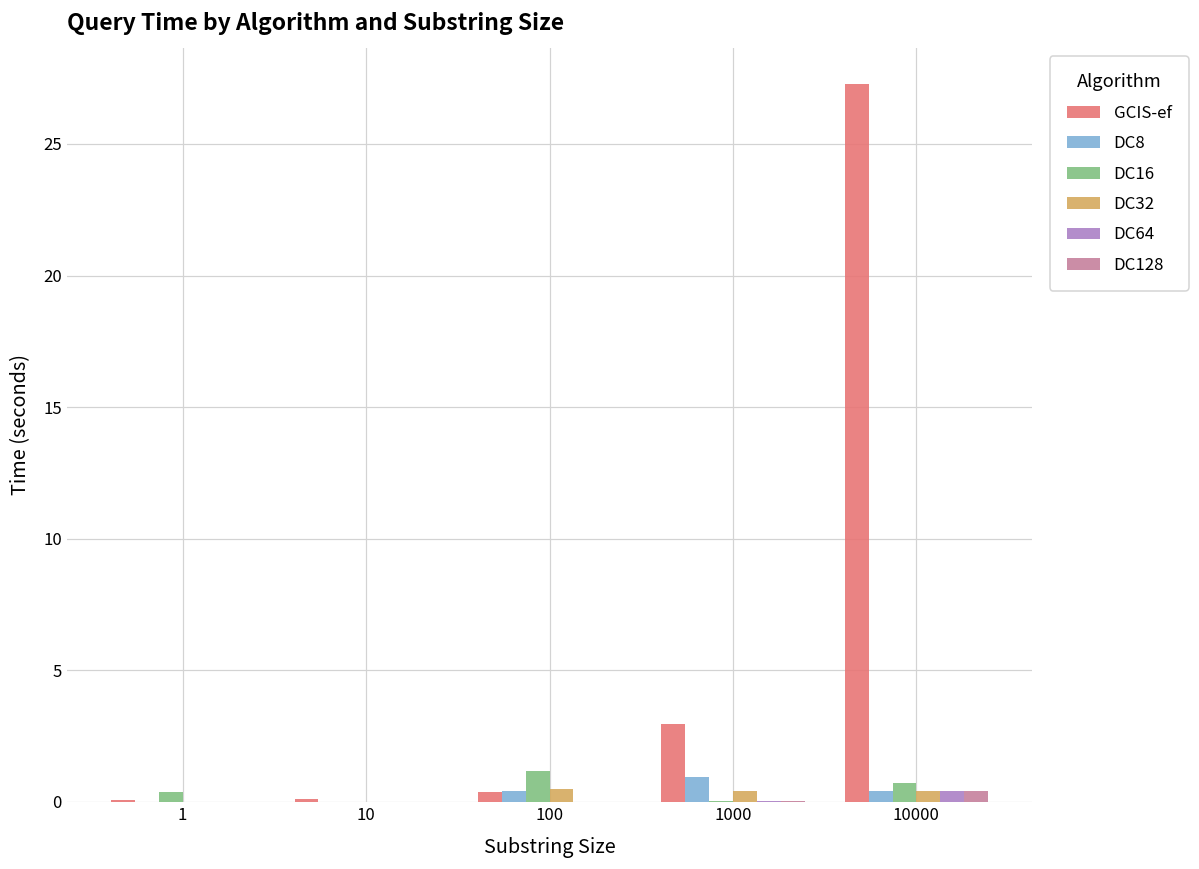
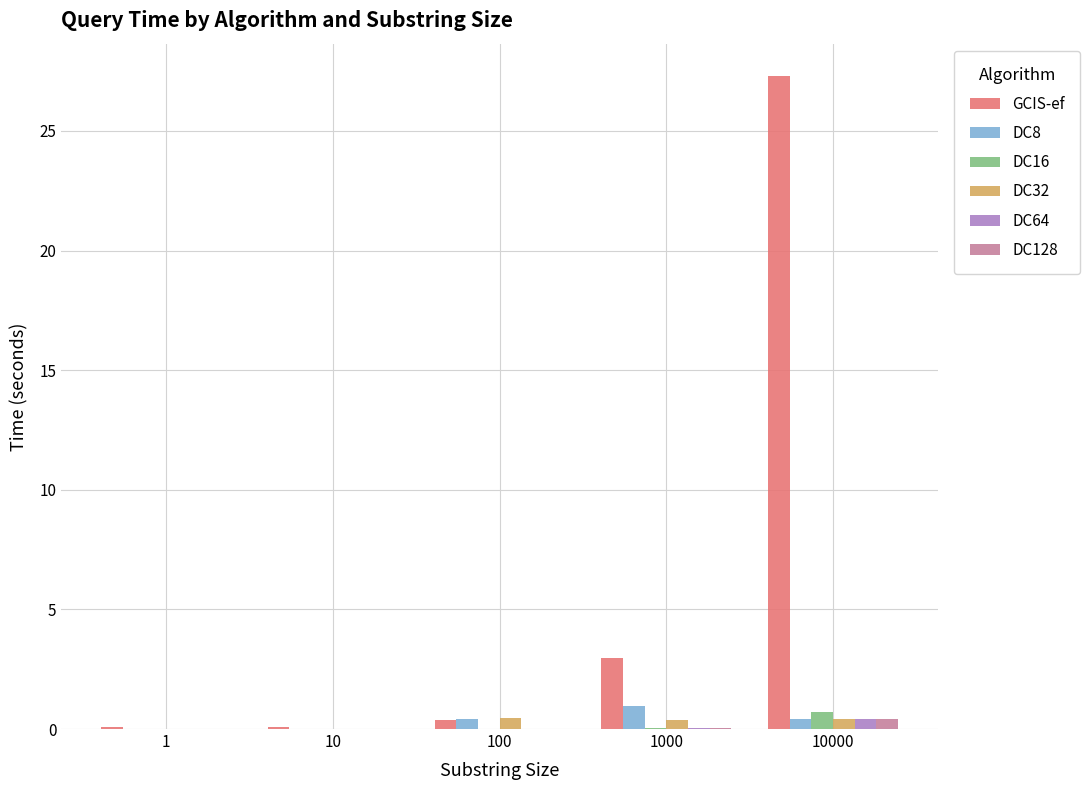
DC16, 1: 0.4 -> 0.0
DC16, 100: 1.2 -> 0.0
